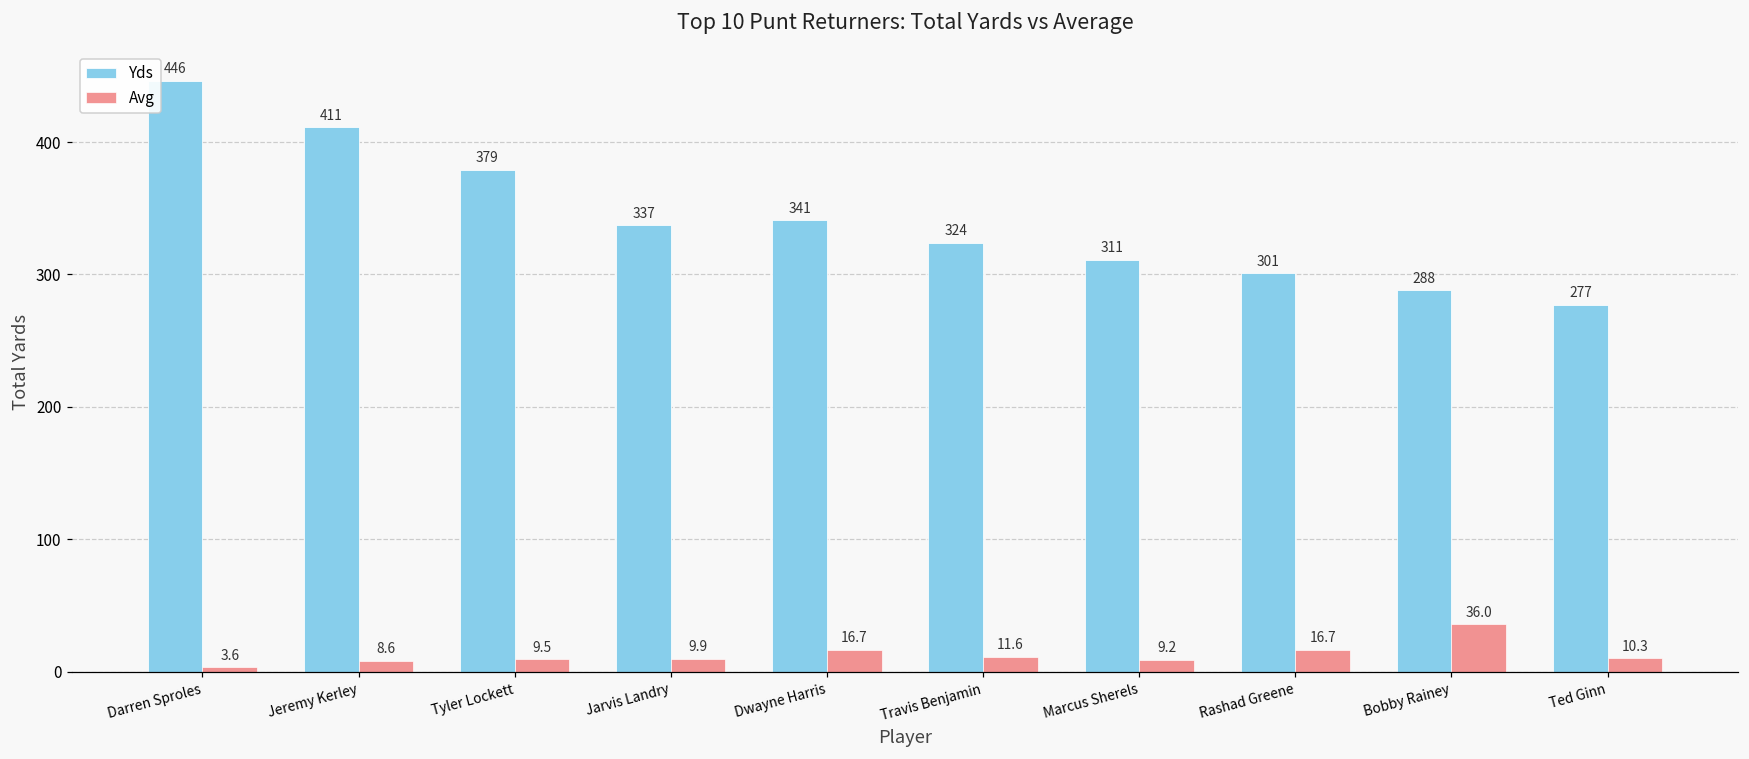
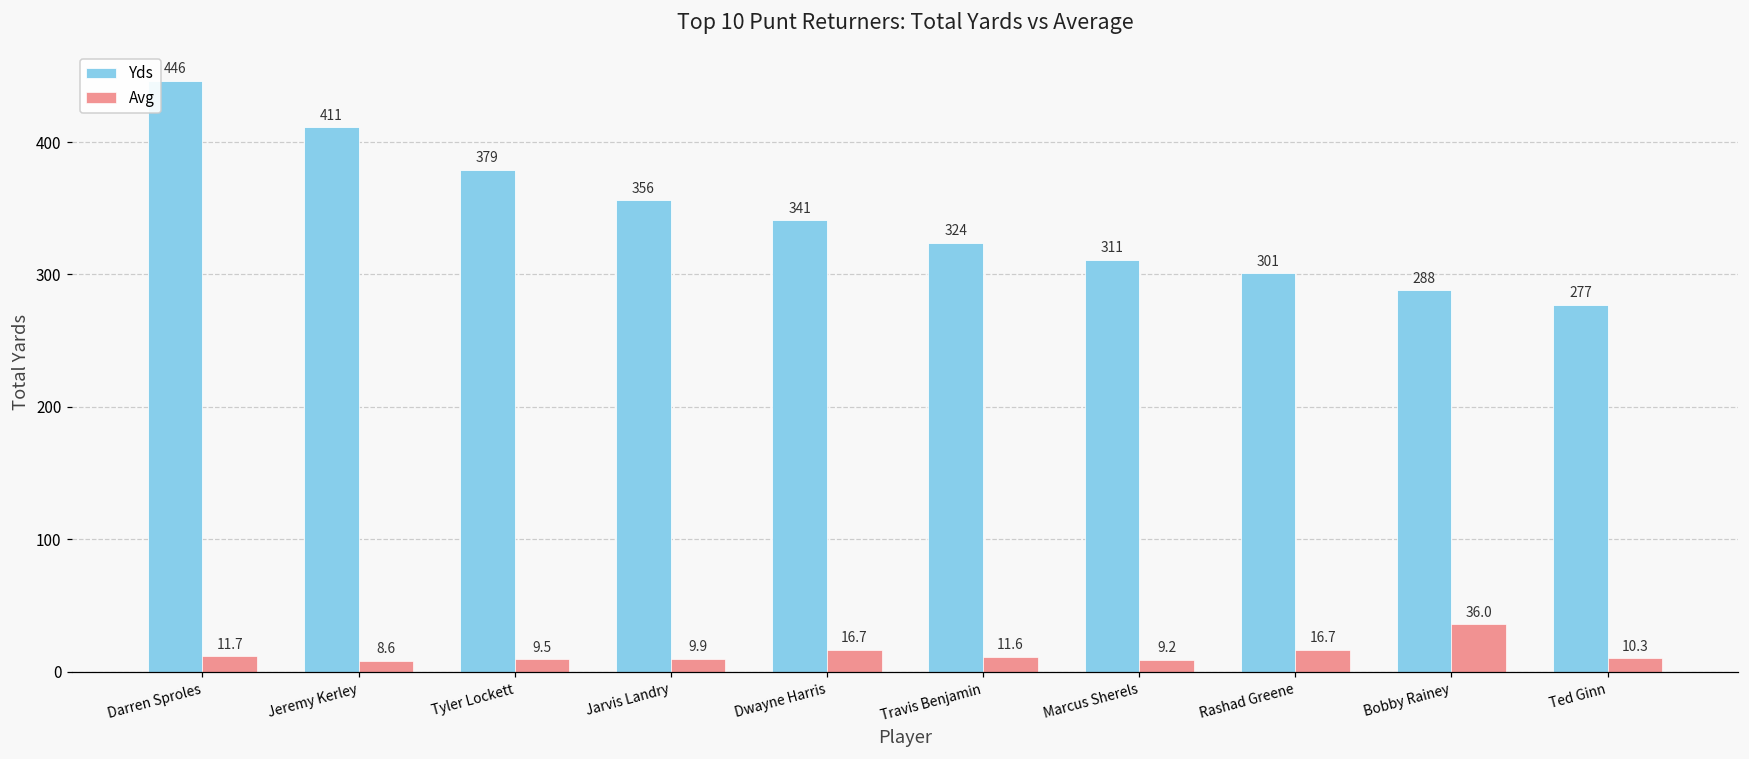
Avg, Darren Sproles: 3.6 -> 11.7
Yds, Jarvis Landry: 337 -> 356
